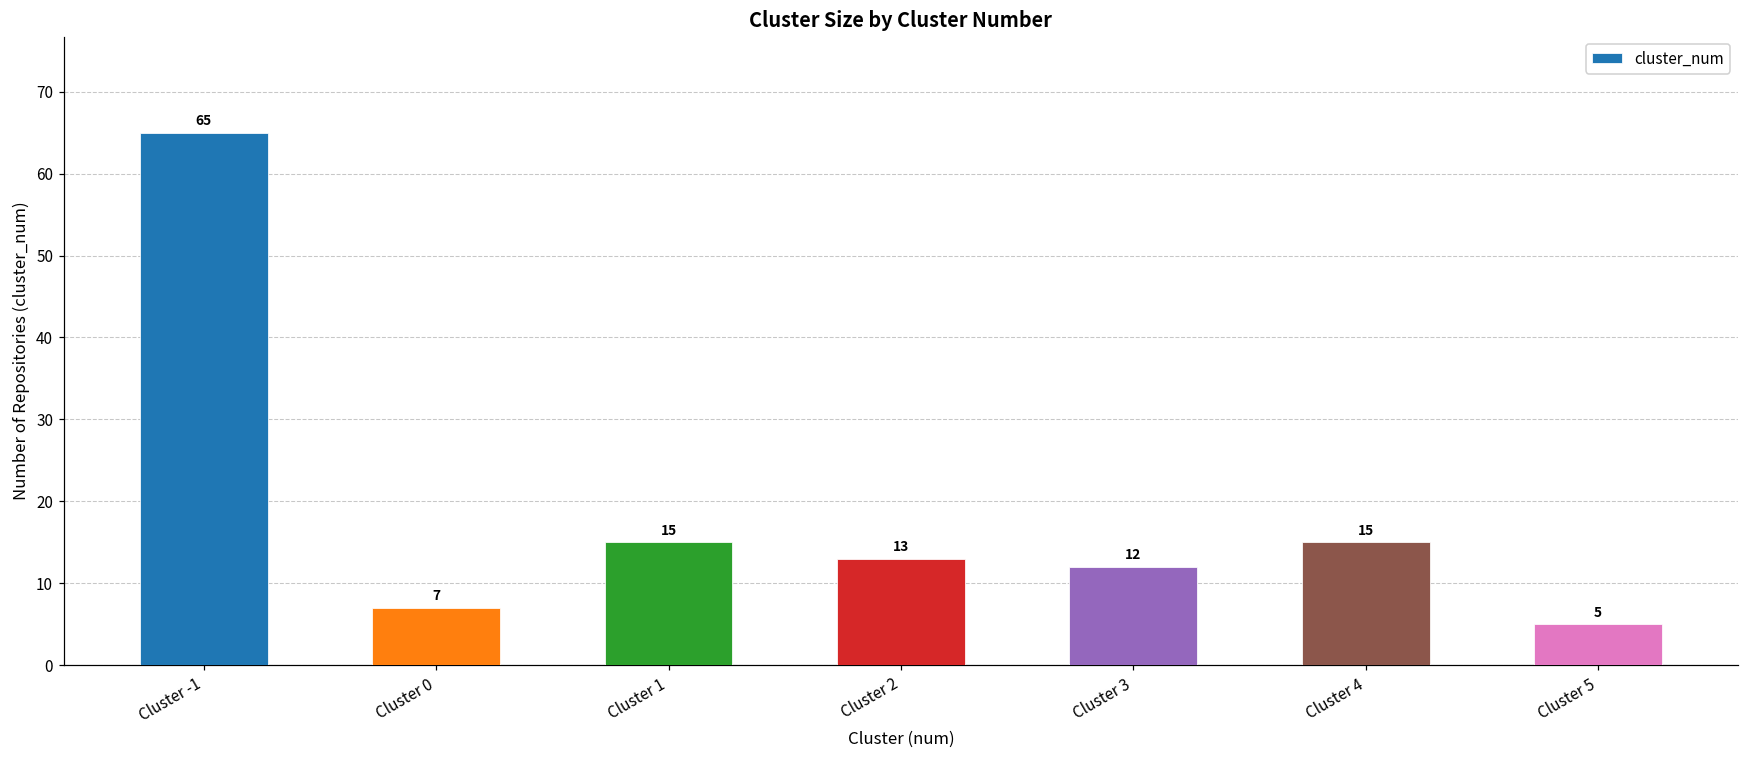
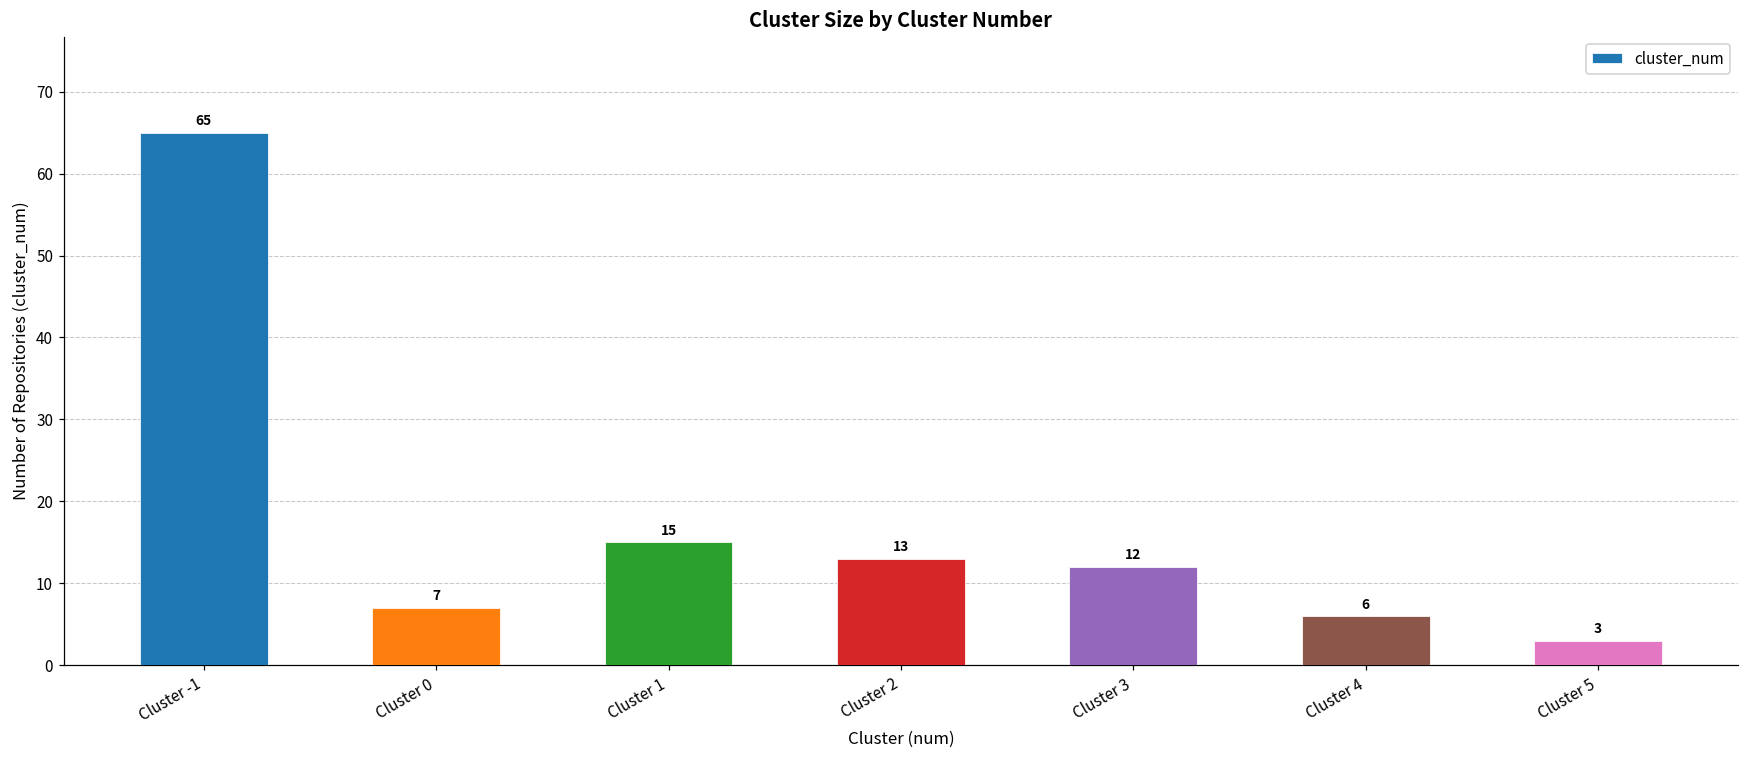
Cluster 4: 15 -> 6
Cluster 5: 5 -> 3
